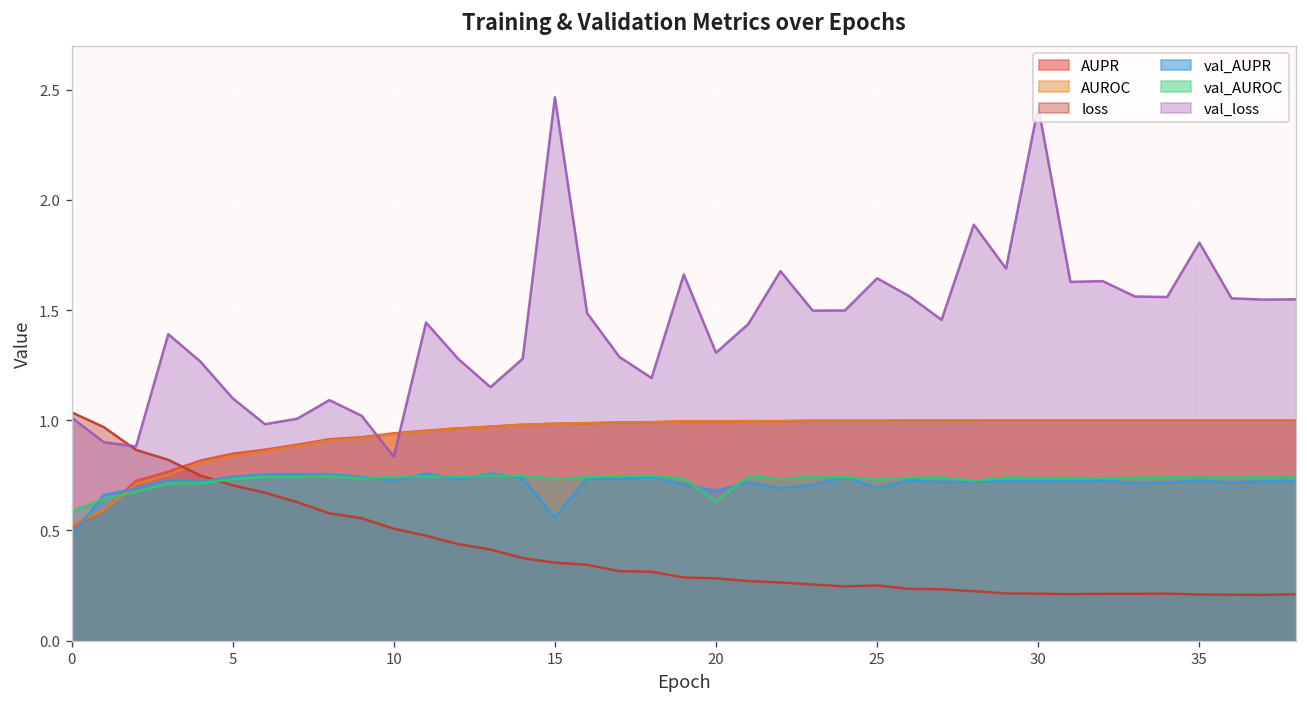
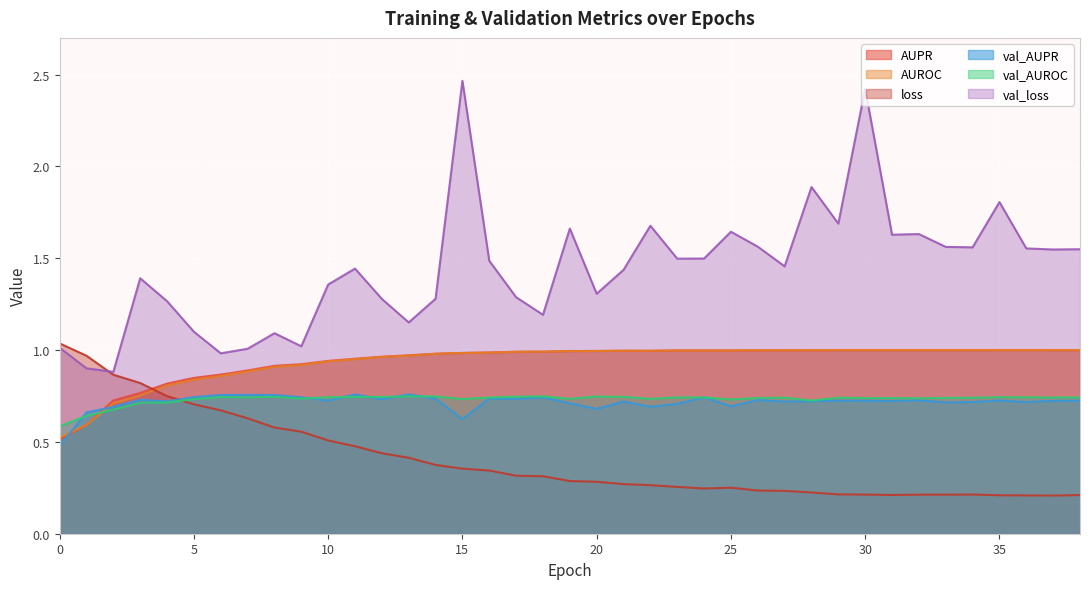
val_loss, 10: 0.84 -> 1.36
val_AUPR, 15: 0.56 -> 0.62
val_AUROC, 20: 0.63 -> 0.75
